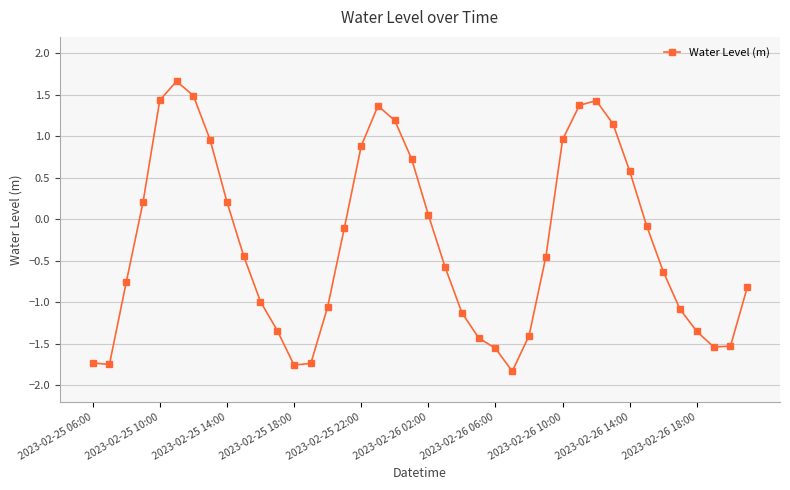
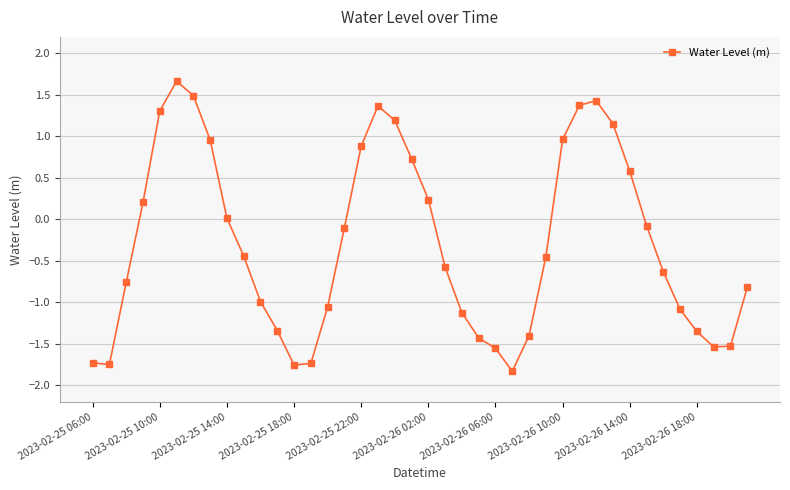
2023-02-25 10:00: 1.4 -> 1.3
2023-02-25 14:00: 0.2 -> 0.0
2023-02-26 02:00: 0.1 -> 0.2
